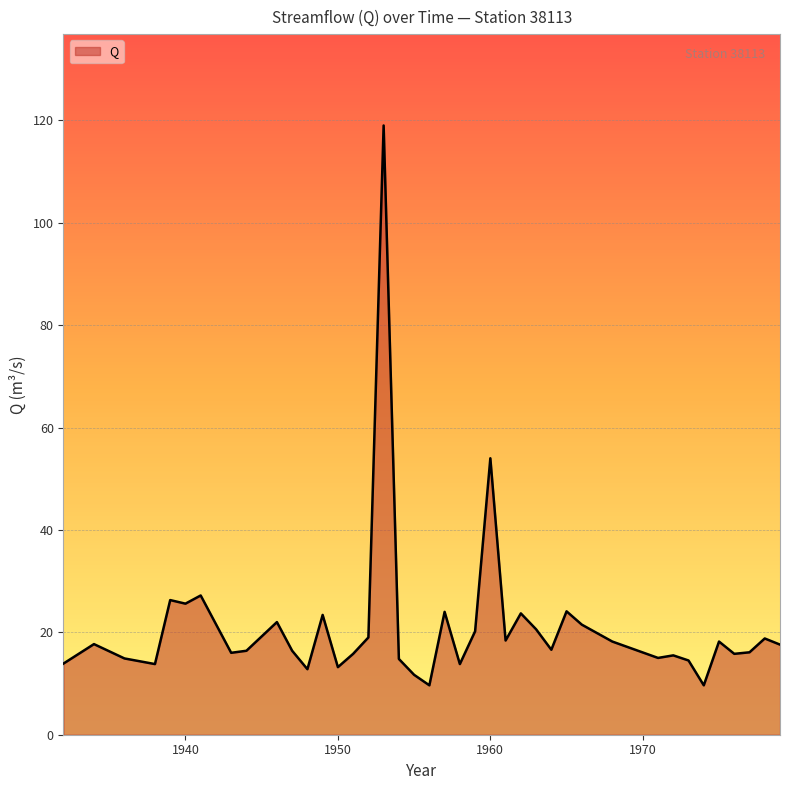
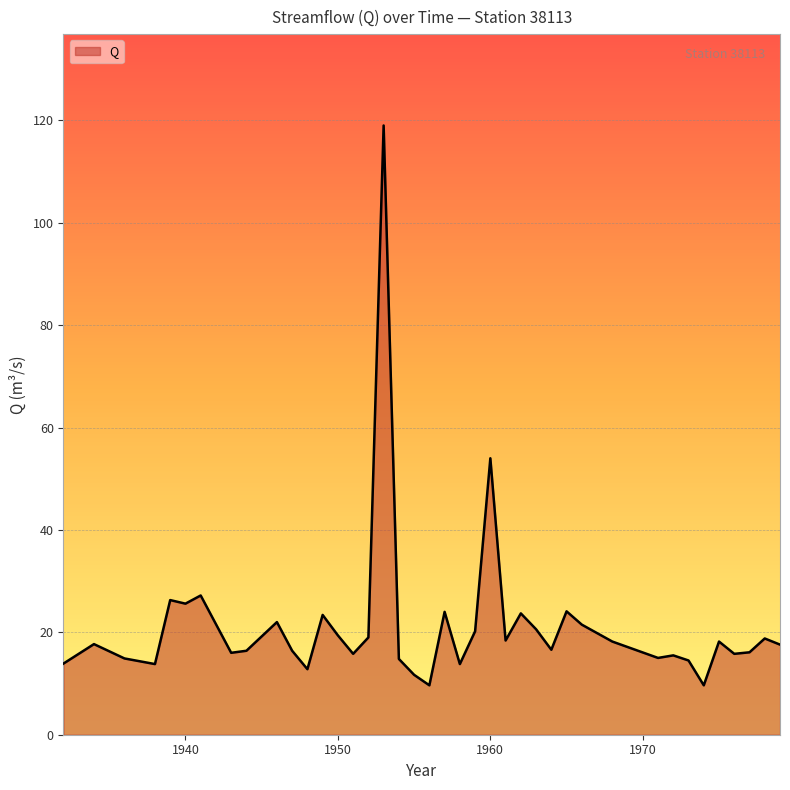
1950: 13 -> 19
